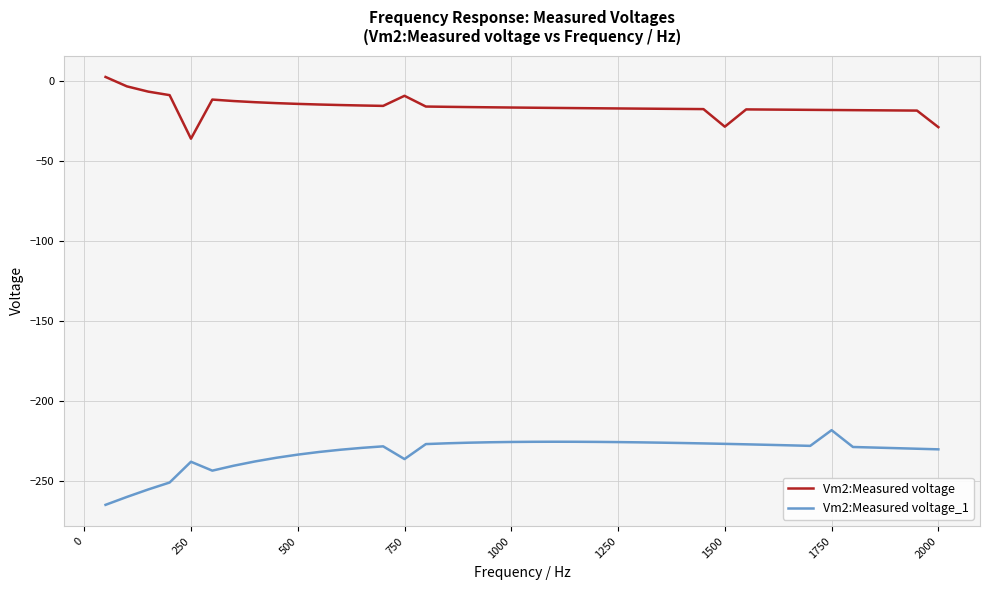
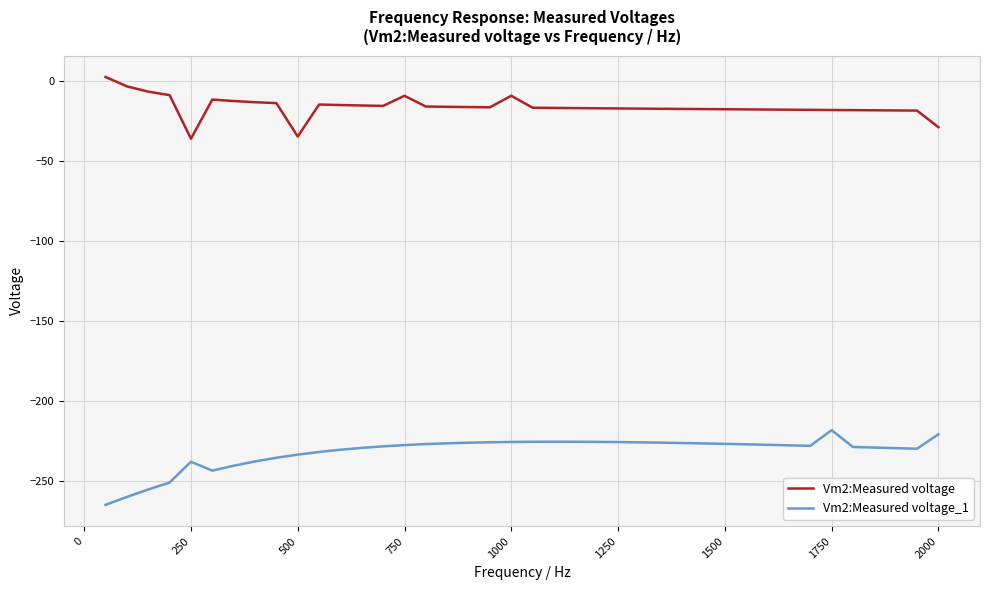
Vm2:Measured voltage, 500: -14 -> -35
Vm2:Measured voltage_1, 750: -236 -> -228
Vm2:Measured voltage, 1000: -16 -> -9
Vm2:Measured voltage, 1500: -28 -> -18
Vm2:Measured voltage_1, 2000: -230 -> -221
